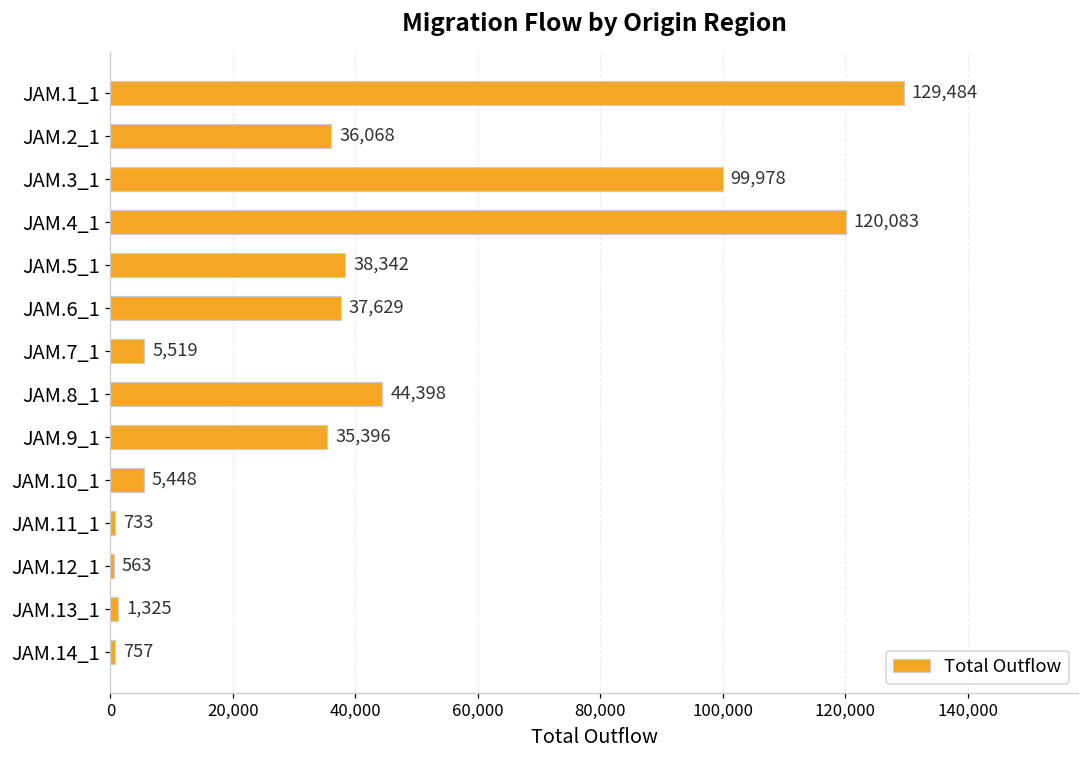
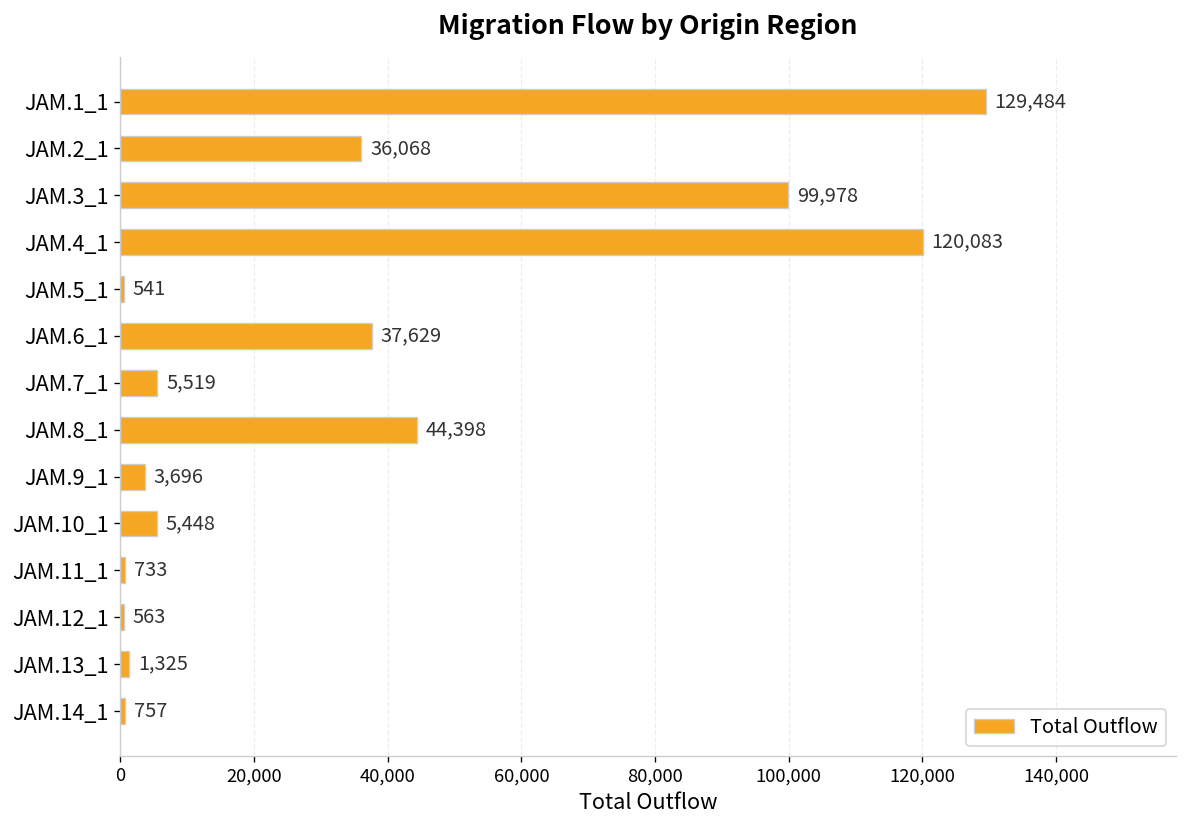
JAM.5_1: 38,342 -> 541
JAM.9_1: 35,396 -> 3,696
